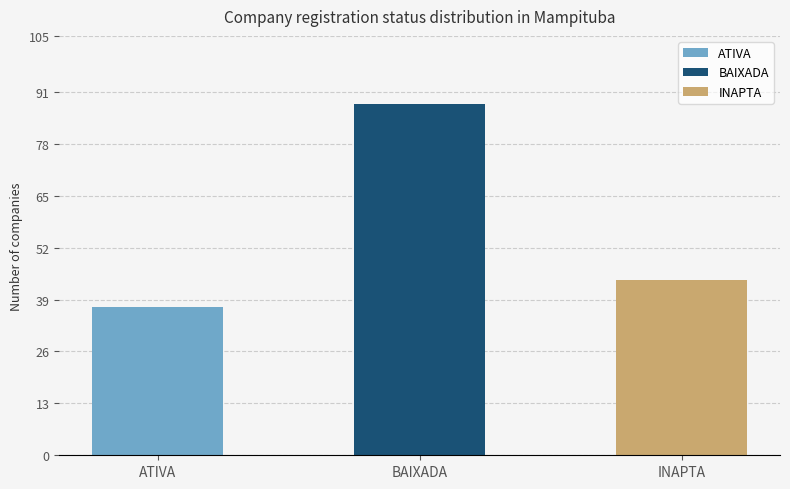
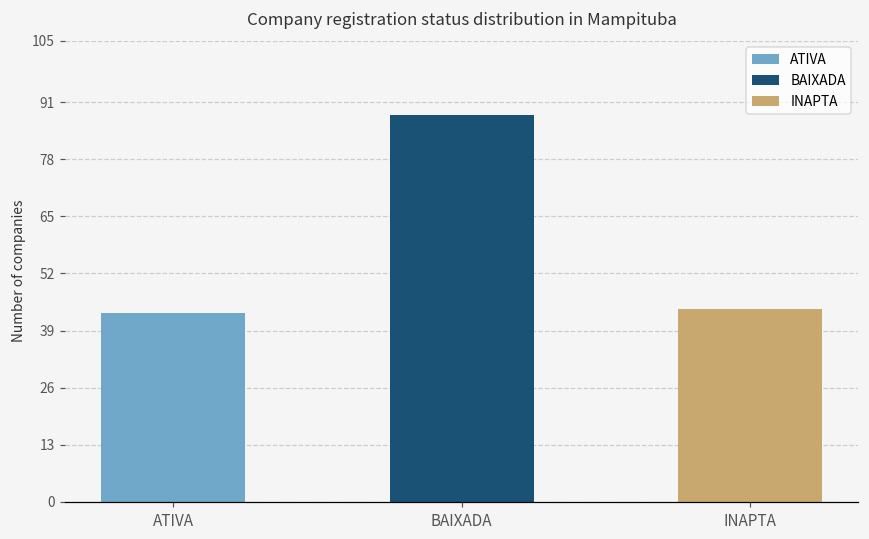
ATIVA: 37 -> 43
